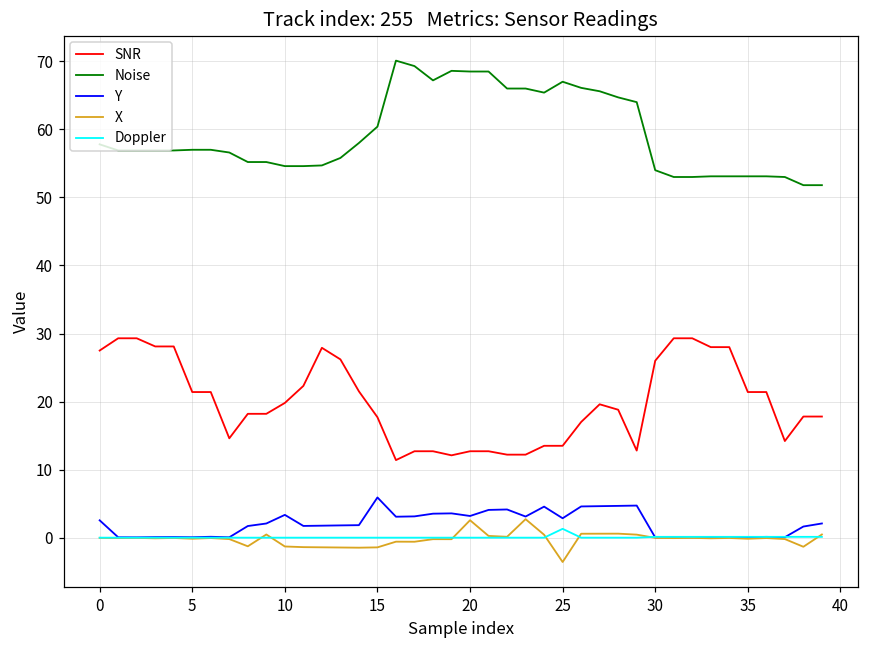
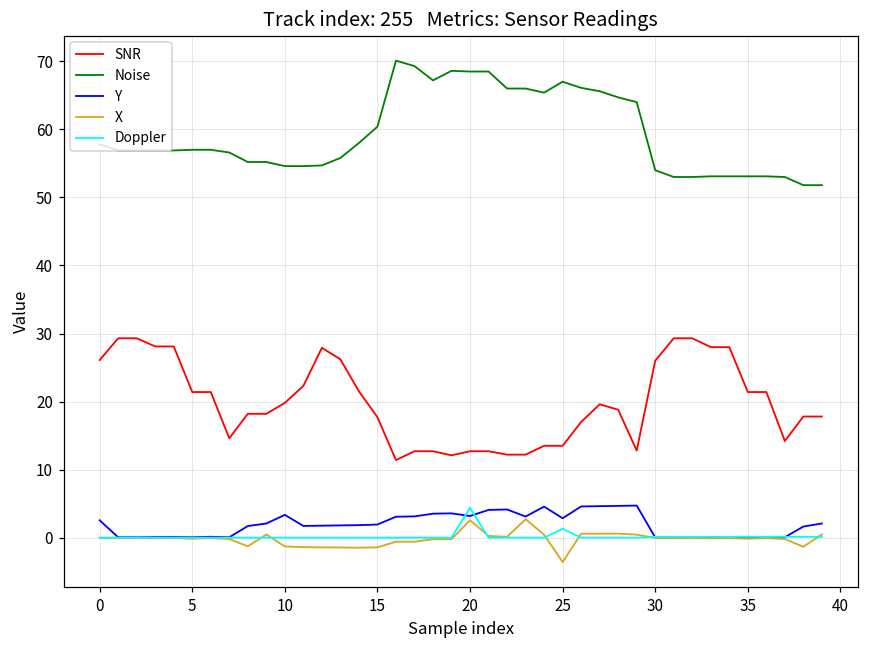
SNR, 0: 28 -> 26
Y, 15: 6 -> 2
Doppler, 20: 0 -> 4
